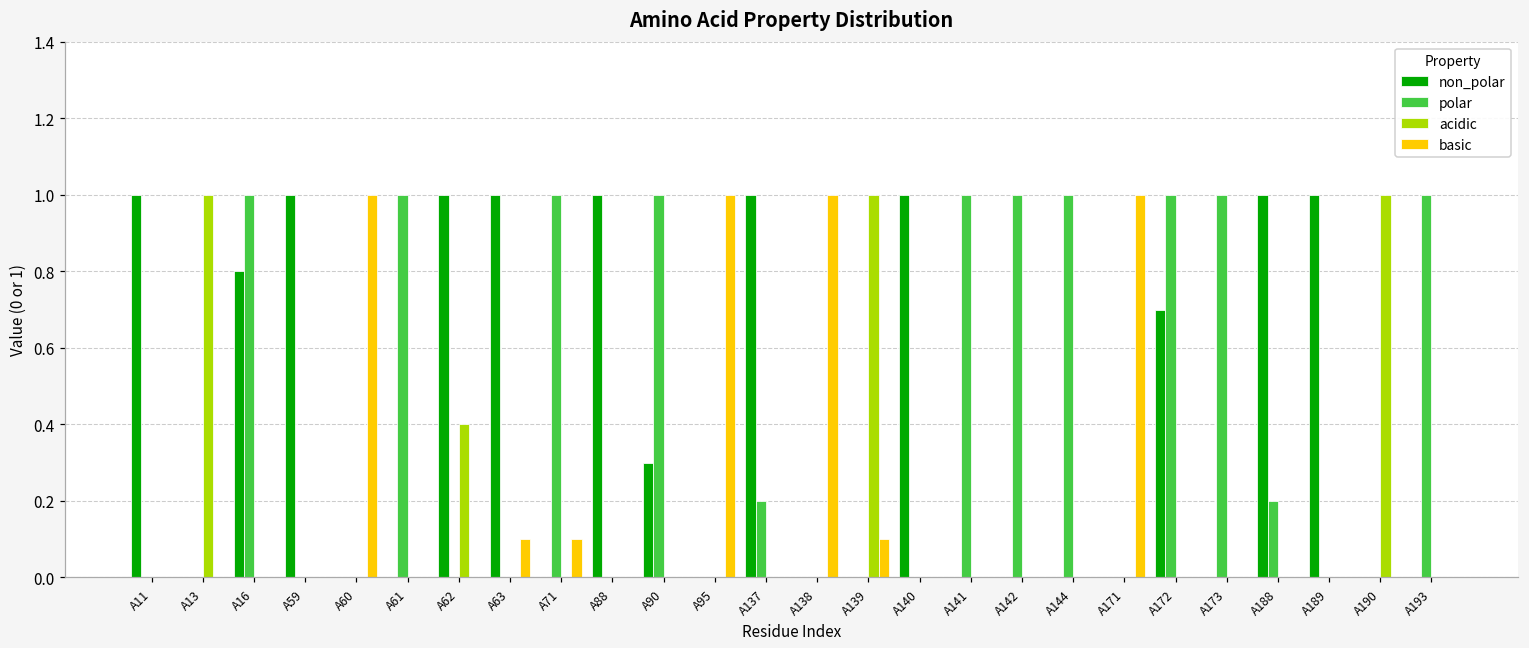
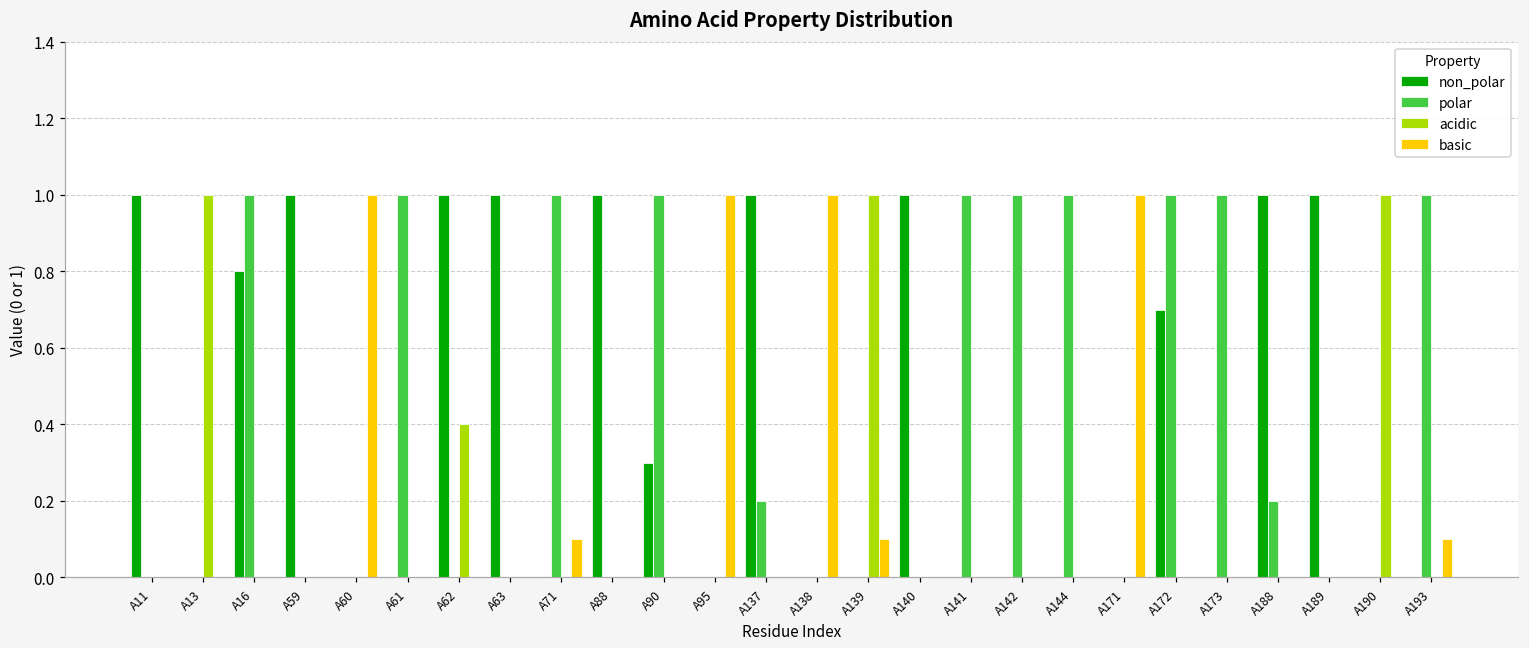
basic, A63: 0.1 -> 0.0
basic, A193: 0.0 -> 0.1
